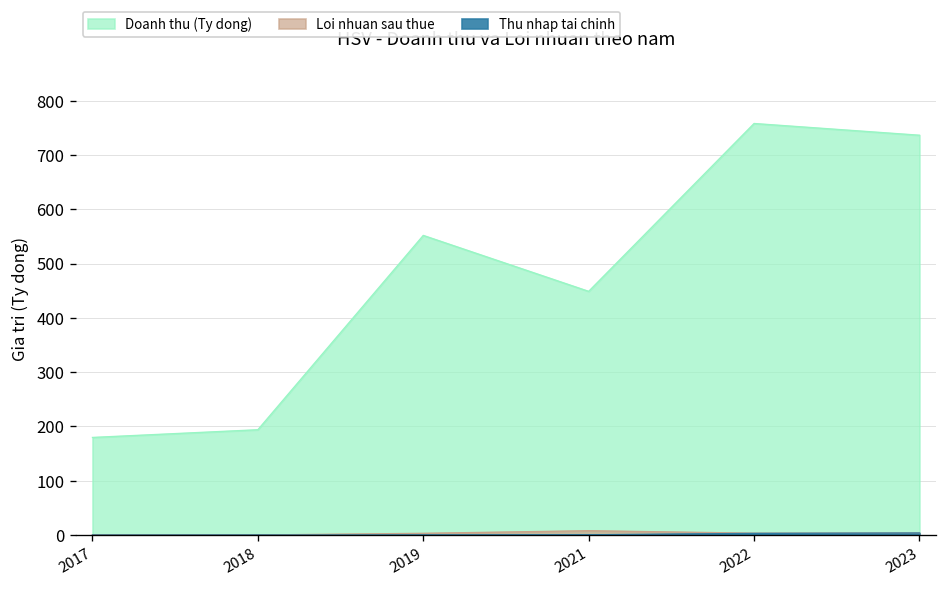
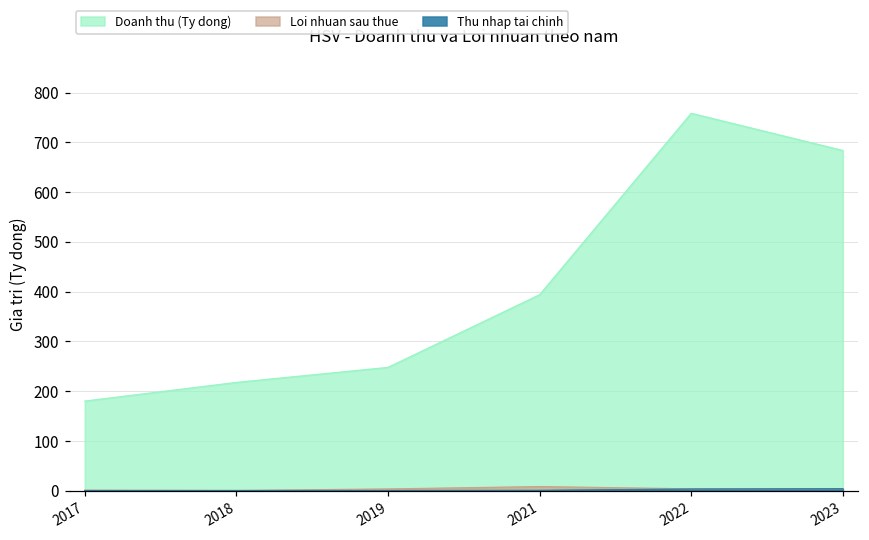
Doanh thu (Ty dong), 2018: 190 -> 220
Doanh thu (Ty dong), 2019: 550 -> 250
Doanh thu (Ty dong), 2021: 450 -> 390
Doanh thu (Ty dong), 2023: 740 -> 680
